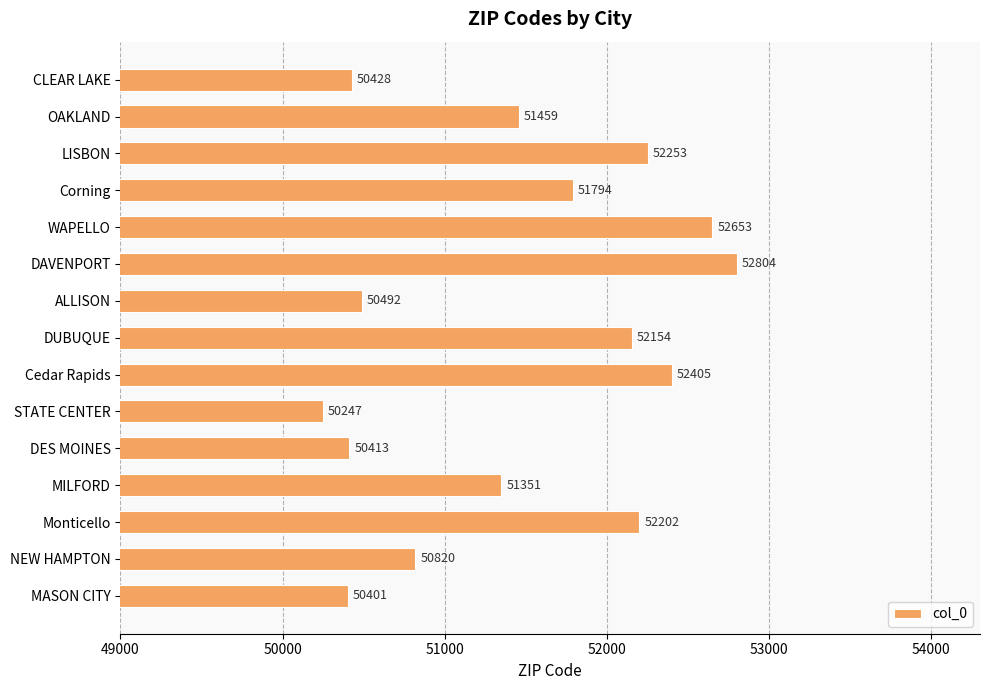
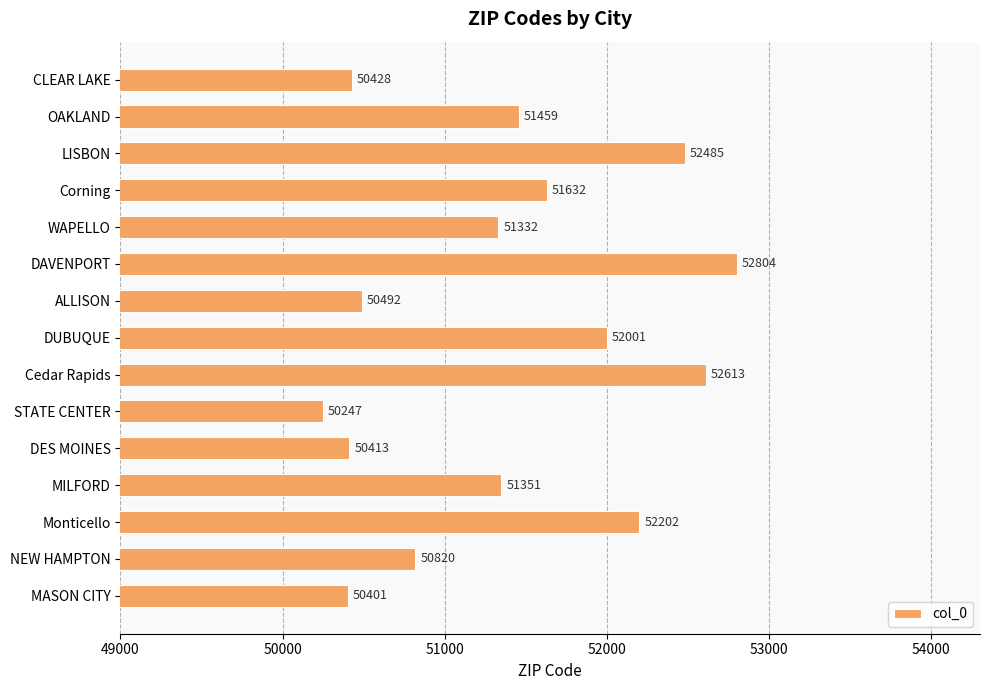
LISBON: 52253 -> 52485
Corning: 51794 -> 51632
WAPELLO: 52653 -> 51332
DUBUQUE: 52154 -> 52001
Cedar Rapids: 52405 -> 52613
